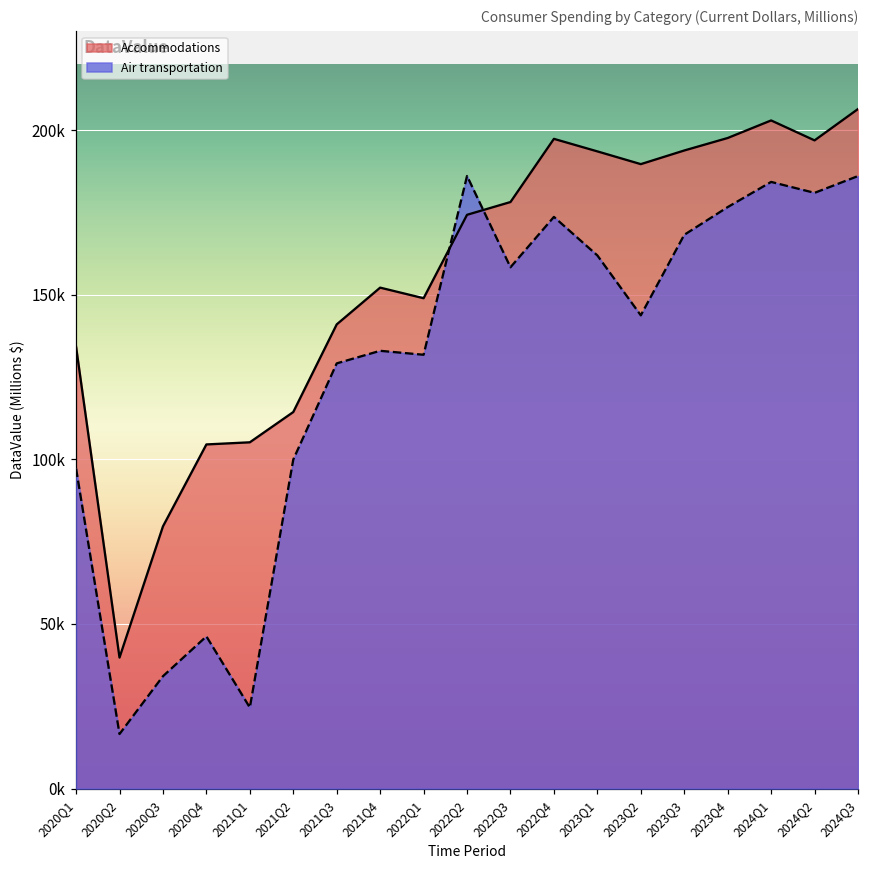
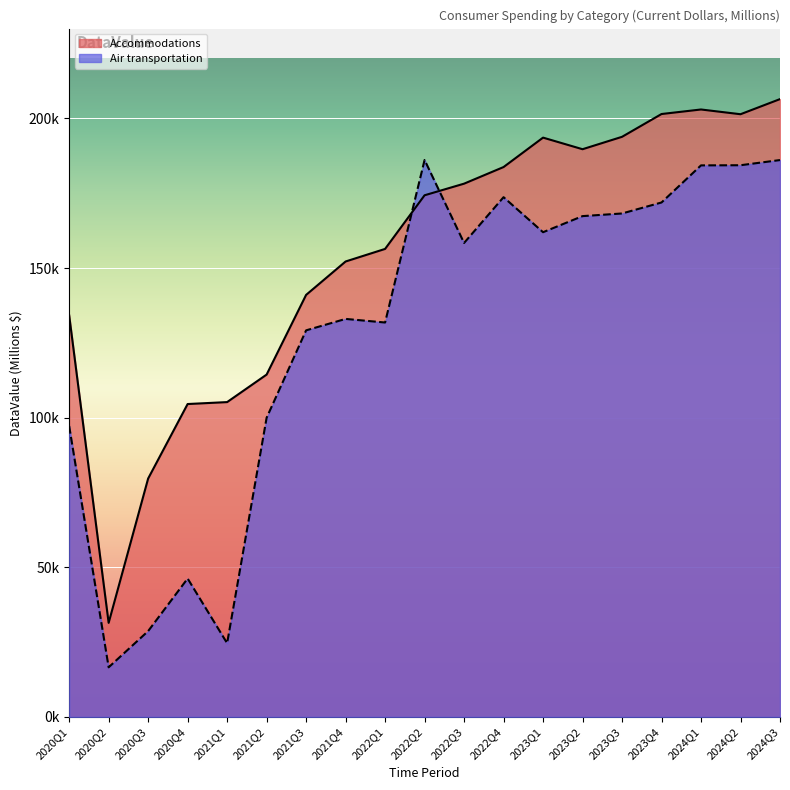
Accommodations, 2020Q2: 40000 -> 31000
Air transportation, 2020Q3: 34000 -> 29000
Accommodations, 2022Q1: 149000 -> 156000
Accommodations, 2022Q4: 197000 -> 184000
Air transportation, 2023Q2: 144000 -> 167000
Accommodations, 2023Q4: 198000 -> 201000
Air transportation, 2023Q4: 177000 -> 172000
Accommodations, 2024Q2: 197000 -> 201000
Air transportation, 2024Q2: 181000 -> 184000
